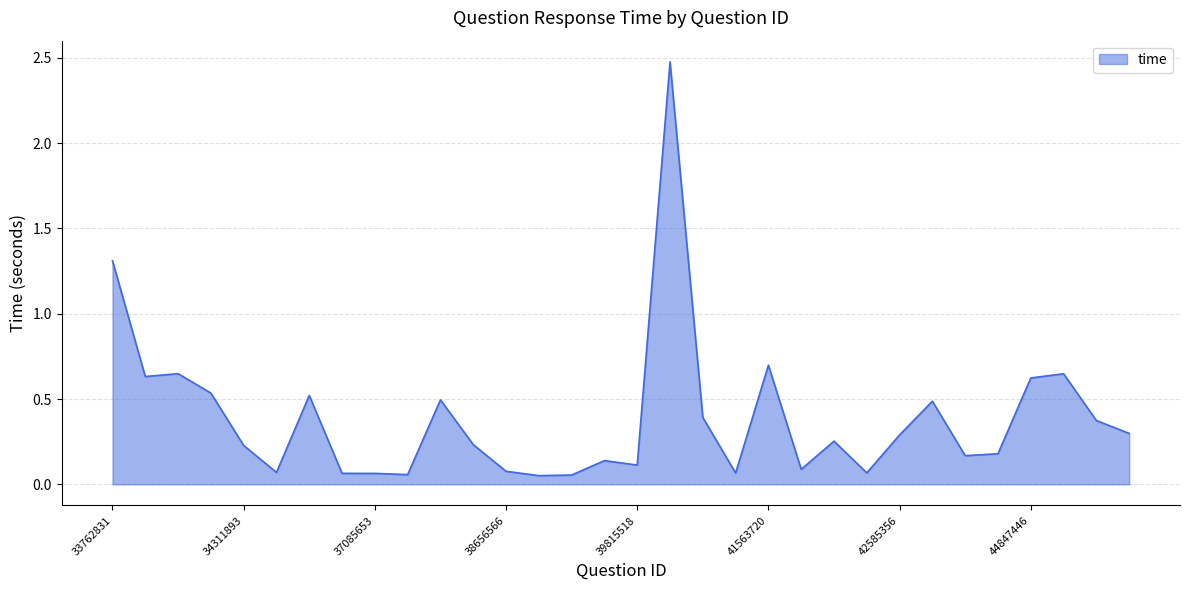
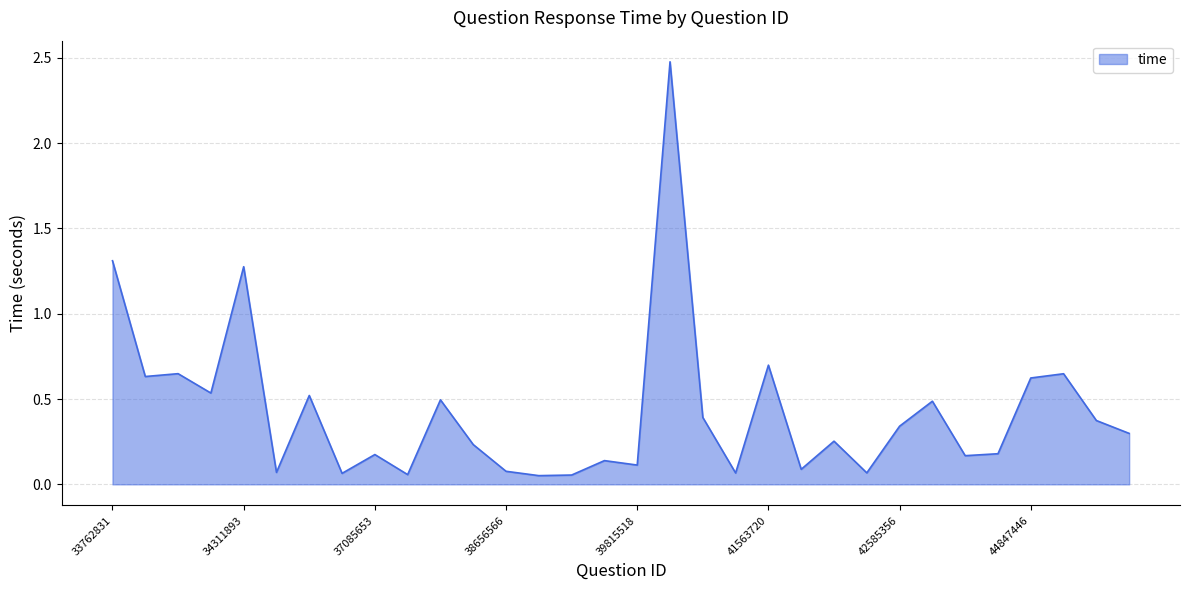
34311893: 0.23 -> 1.28
37085653: 0.06 -> 0.17
42585356: 0.29 -> 0.34
